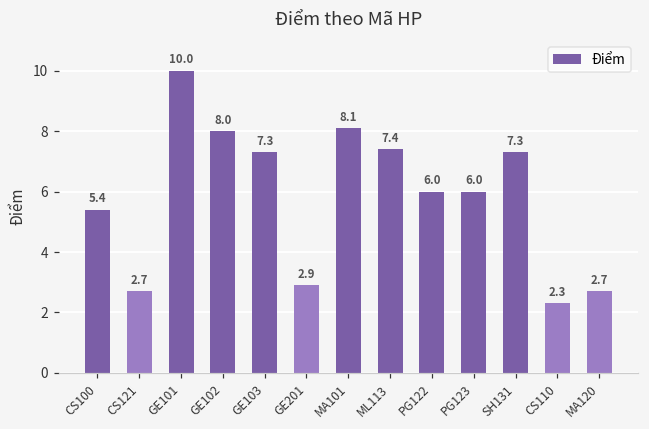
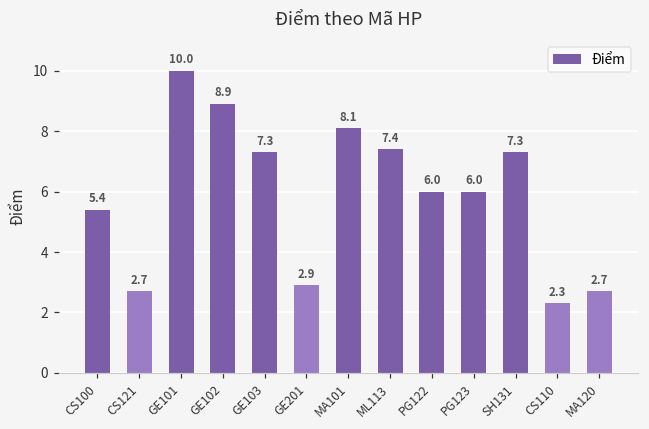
GE102: 8.0 -> 8.9
